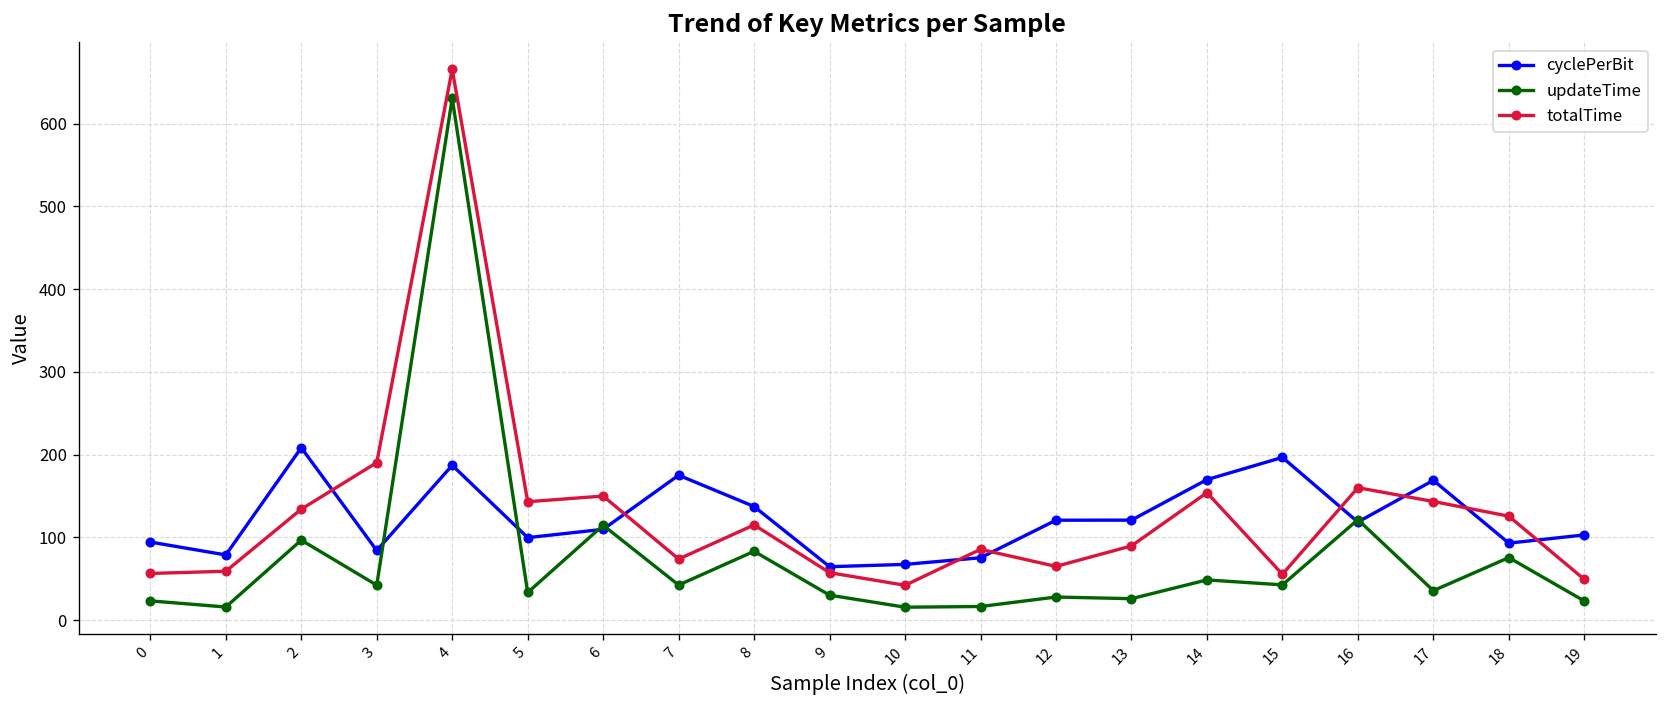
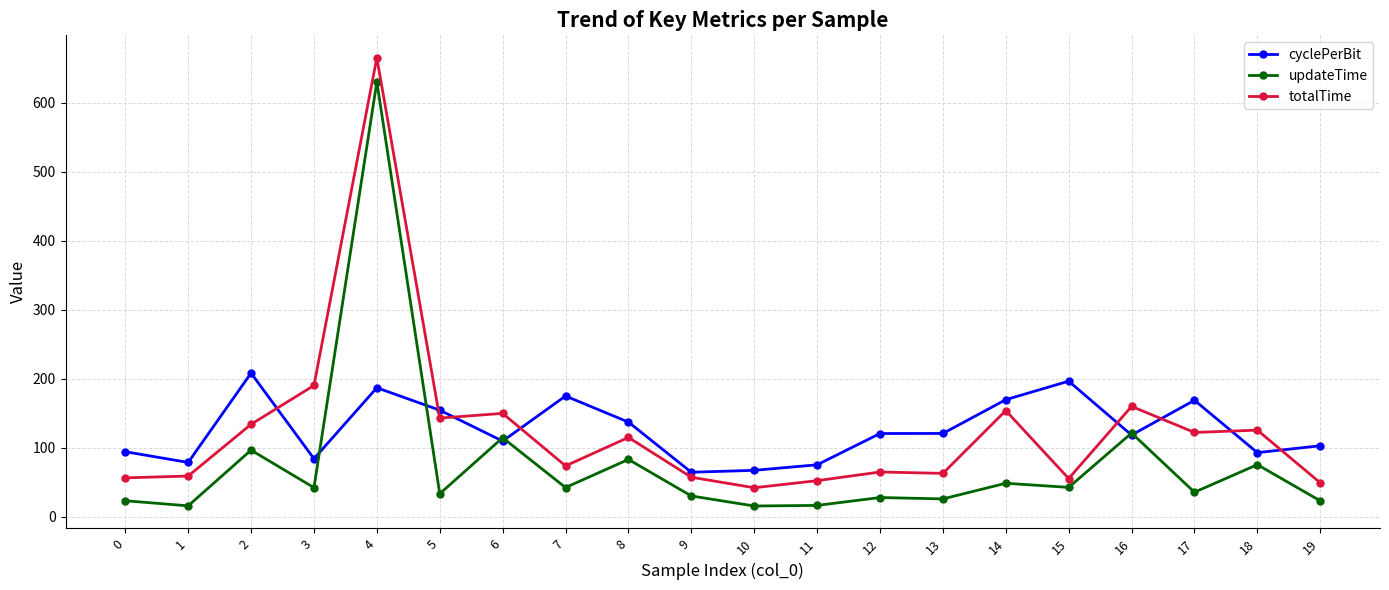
cyclePerBit, 5: 100 -> 150
totalTime, 11: 90 -> 50
totalTime, 13: 90 -> 60
totalTime, 17: 140 -> 120
